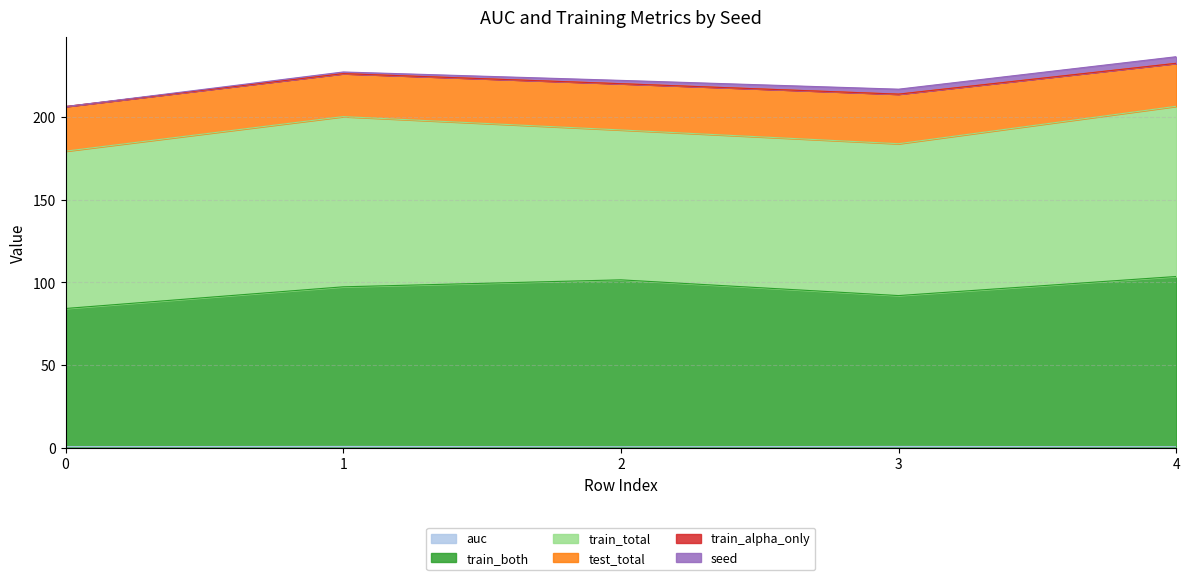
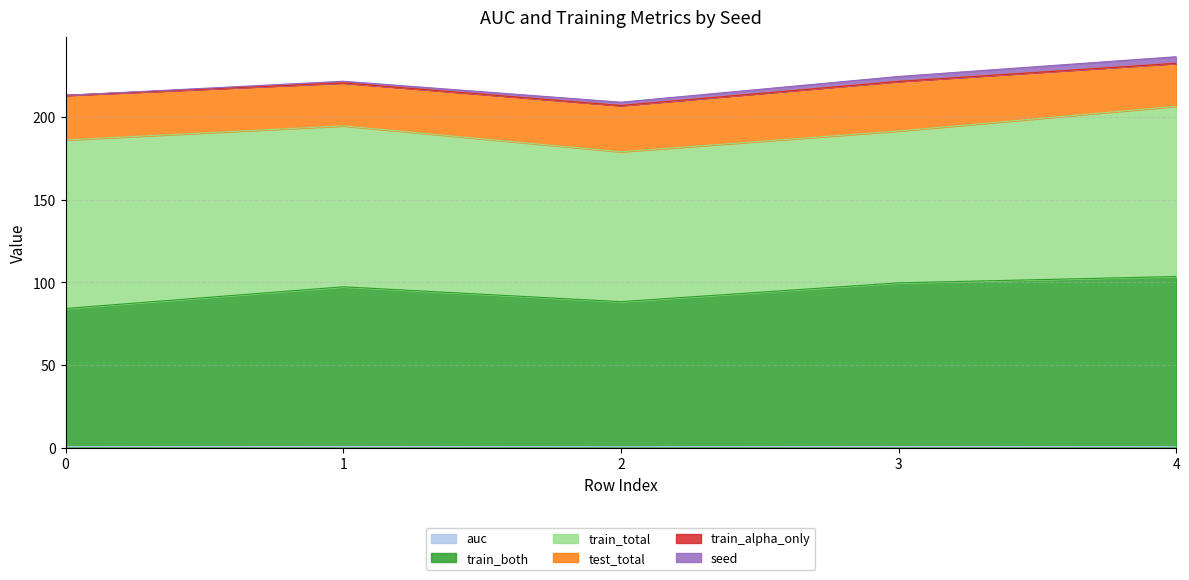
train_total, 0: 95 -> 102
train_total, 1: 103 -> 97
train_both, 2: 101 -> 88
train_both, 3: 91 -> 99
